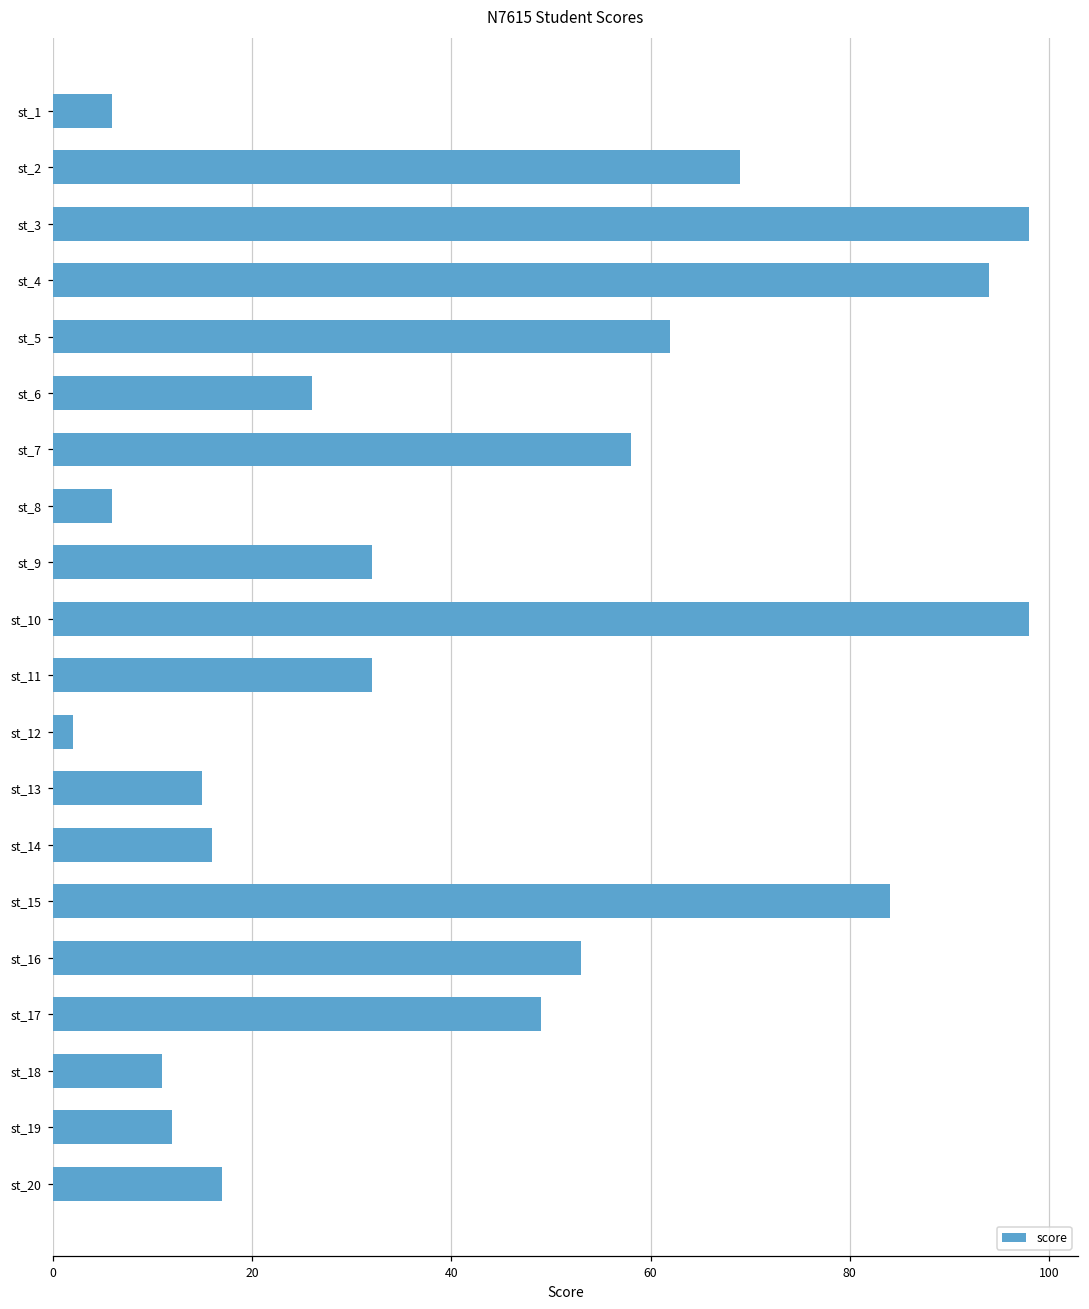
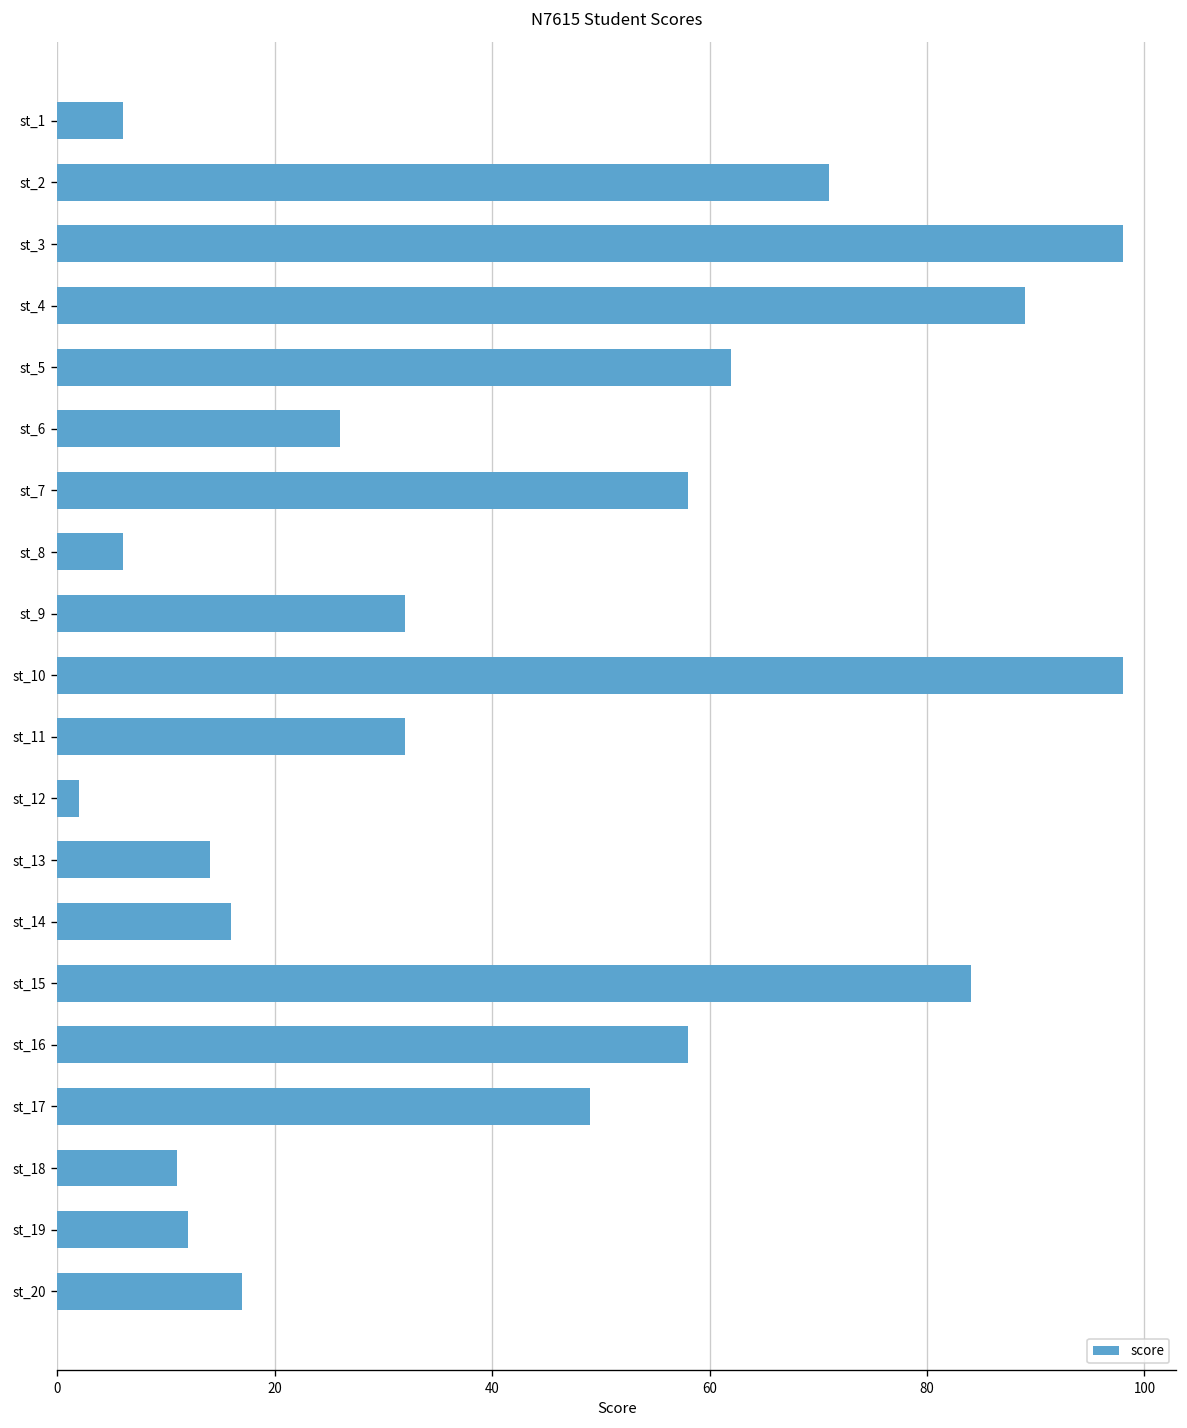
st_2: 69 -> 71
st_4: 94 -> 89
st_13: 15 -> 14
st_16: 53 -> 58
